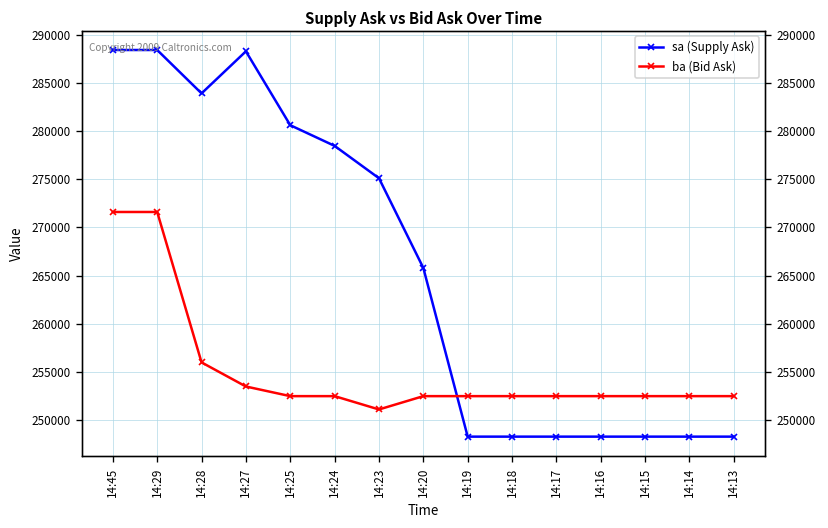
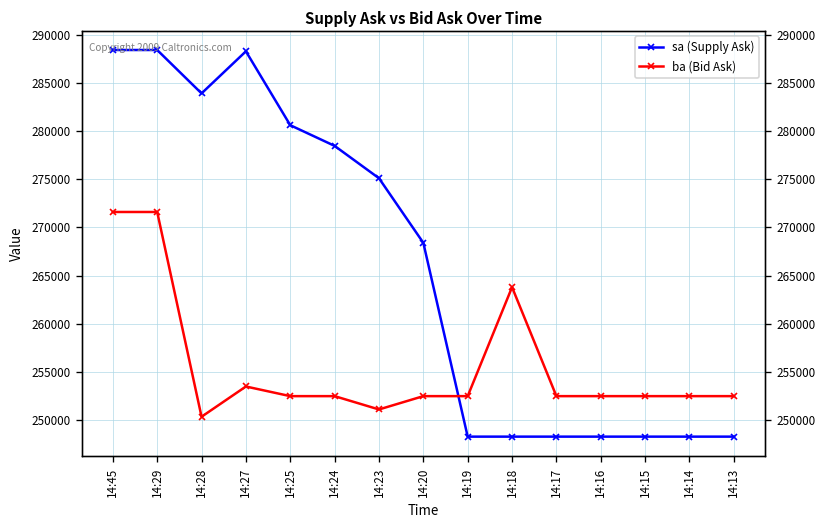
ba (Bid Ask), 14:28: 256000 -> 250000
sa (Supply Ask), 14:20: 266000 -> 268000
ba (Bid Ask), 14:18: 253000 -> 264000
